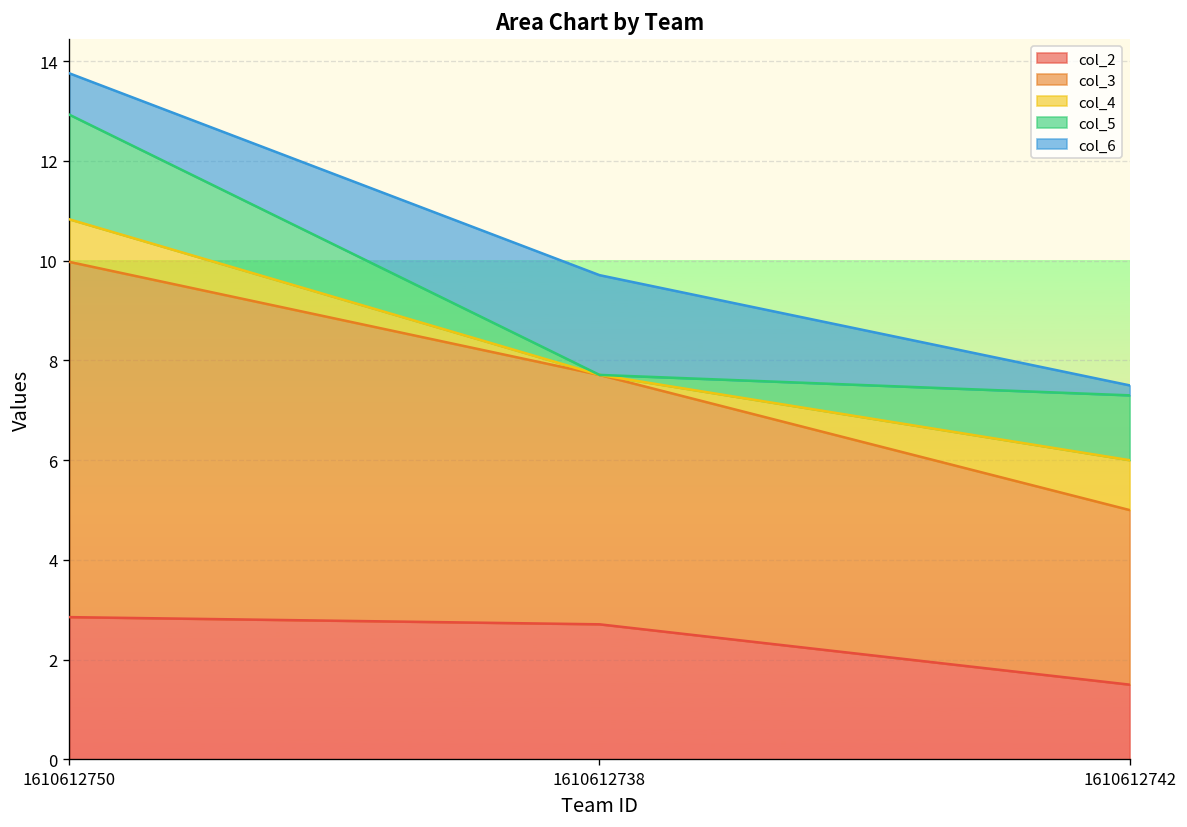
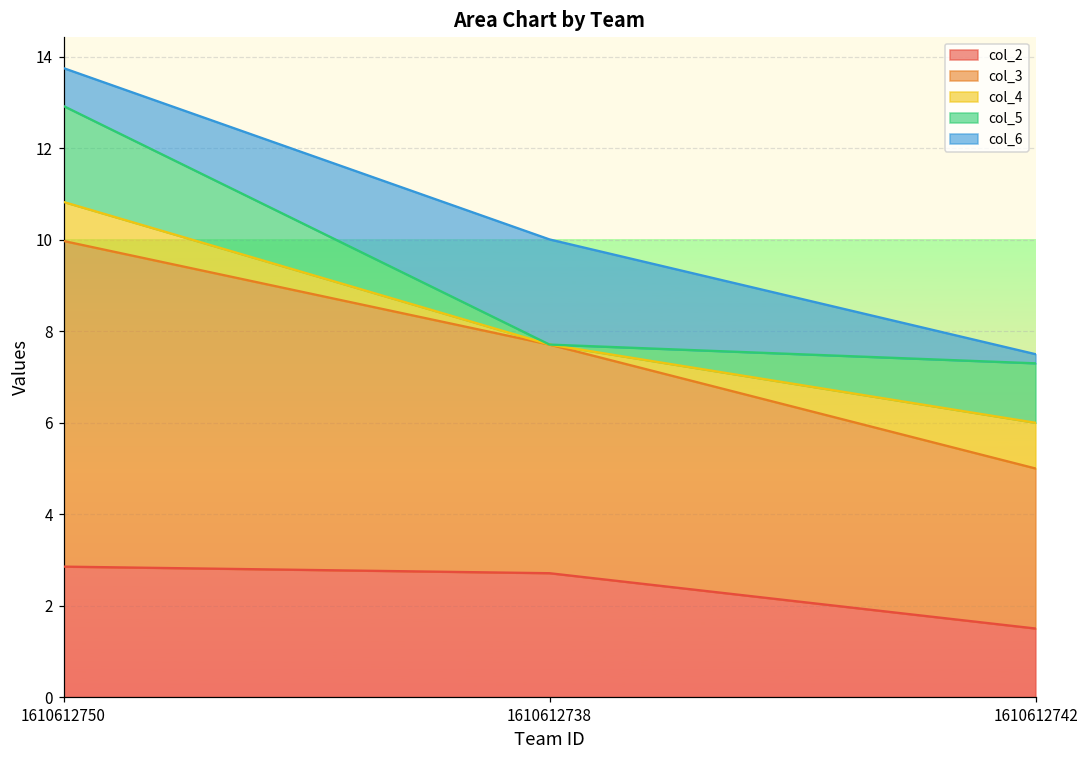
col_6, 1610612738: 2.0 -> 2.3
